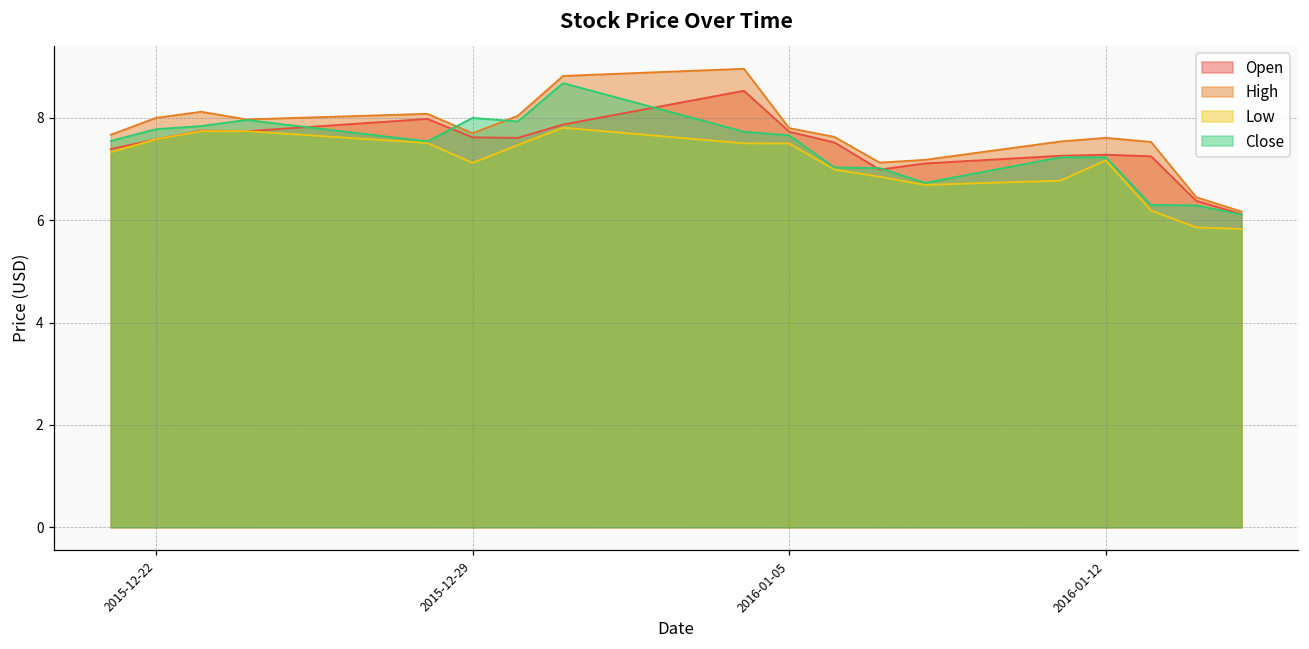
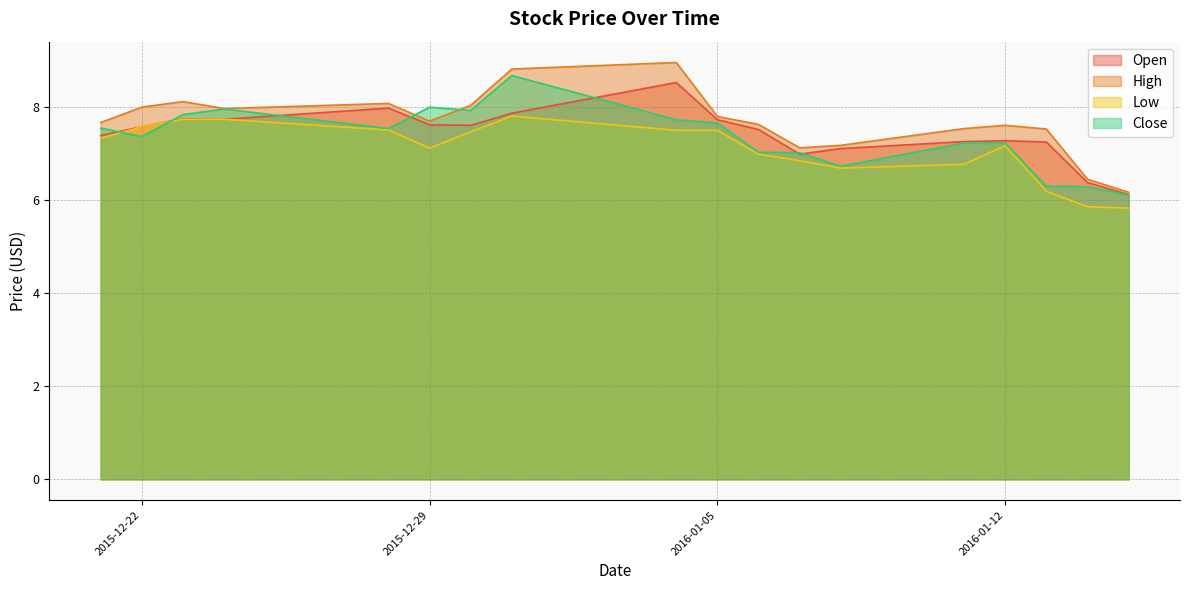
Close, 2015-12-22: 7.8 -> 7.4
